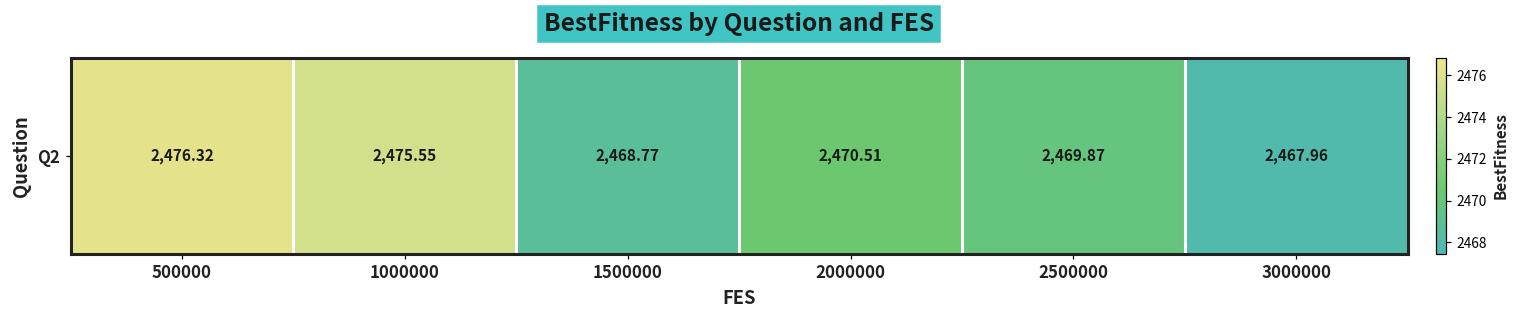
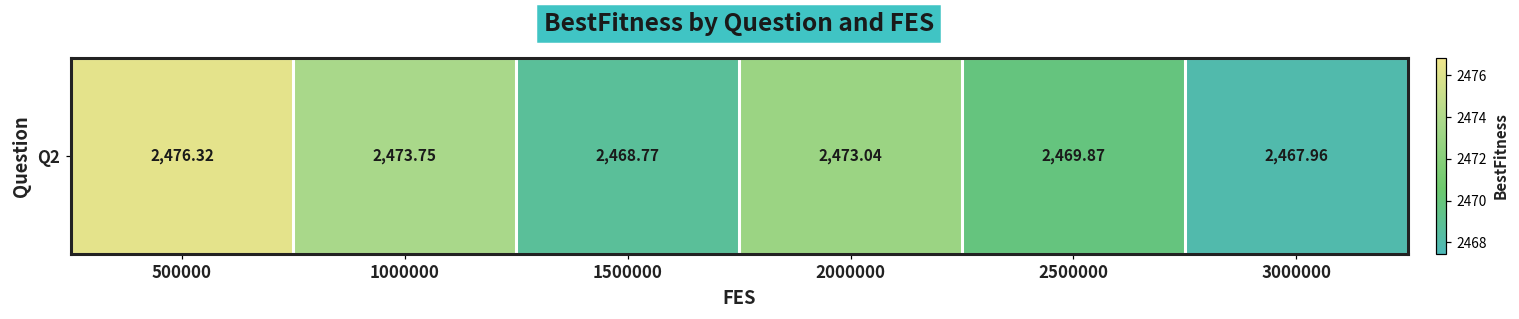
Q2, 1000000: 2,475.55 -> 2,473.75
Q2, 2000000: 2,470.51 -> 2,473.04
